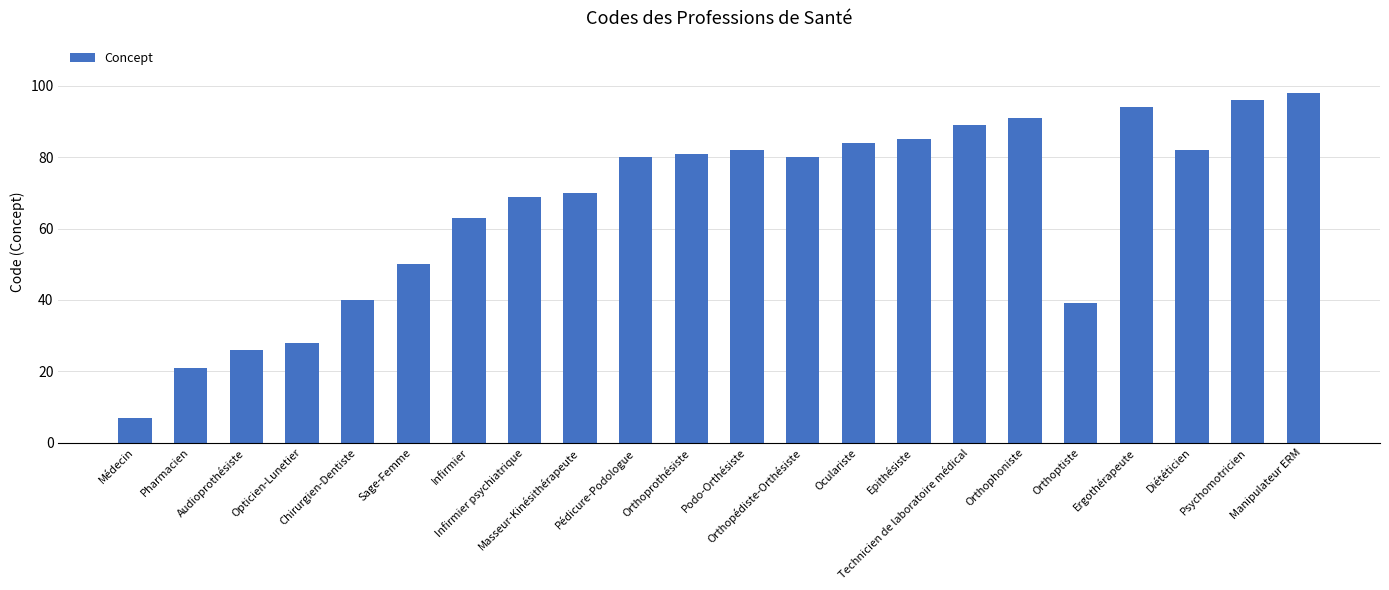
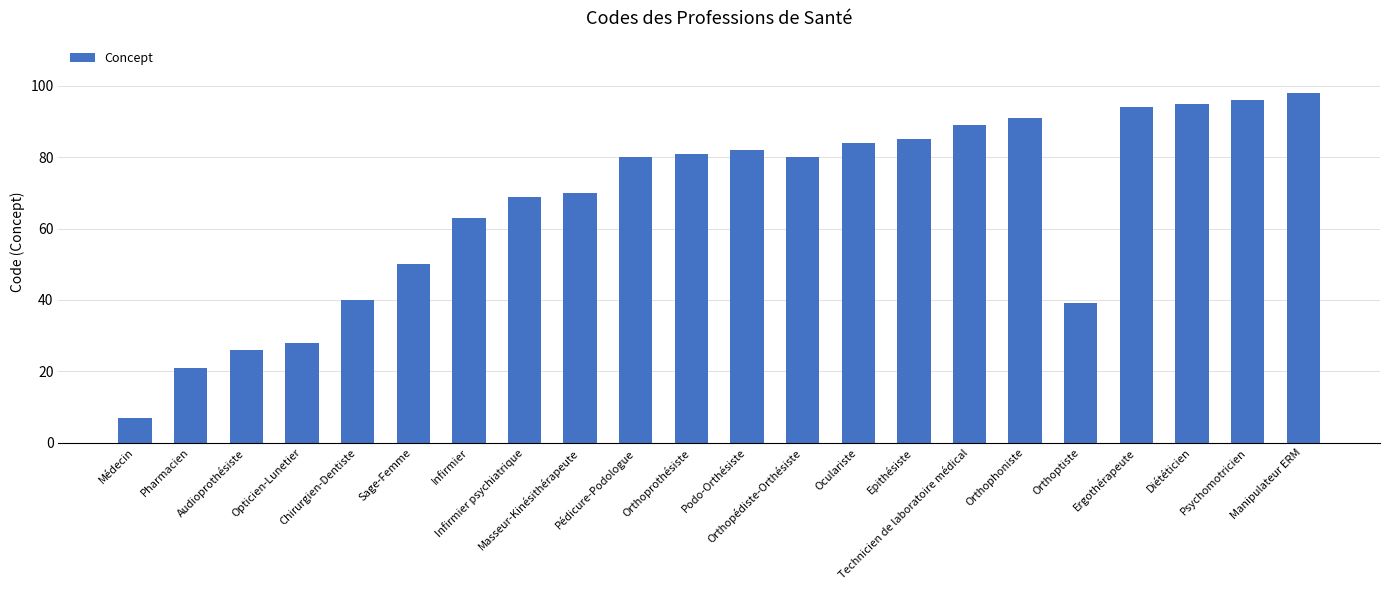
Diététicien: 82 -> 95
